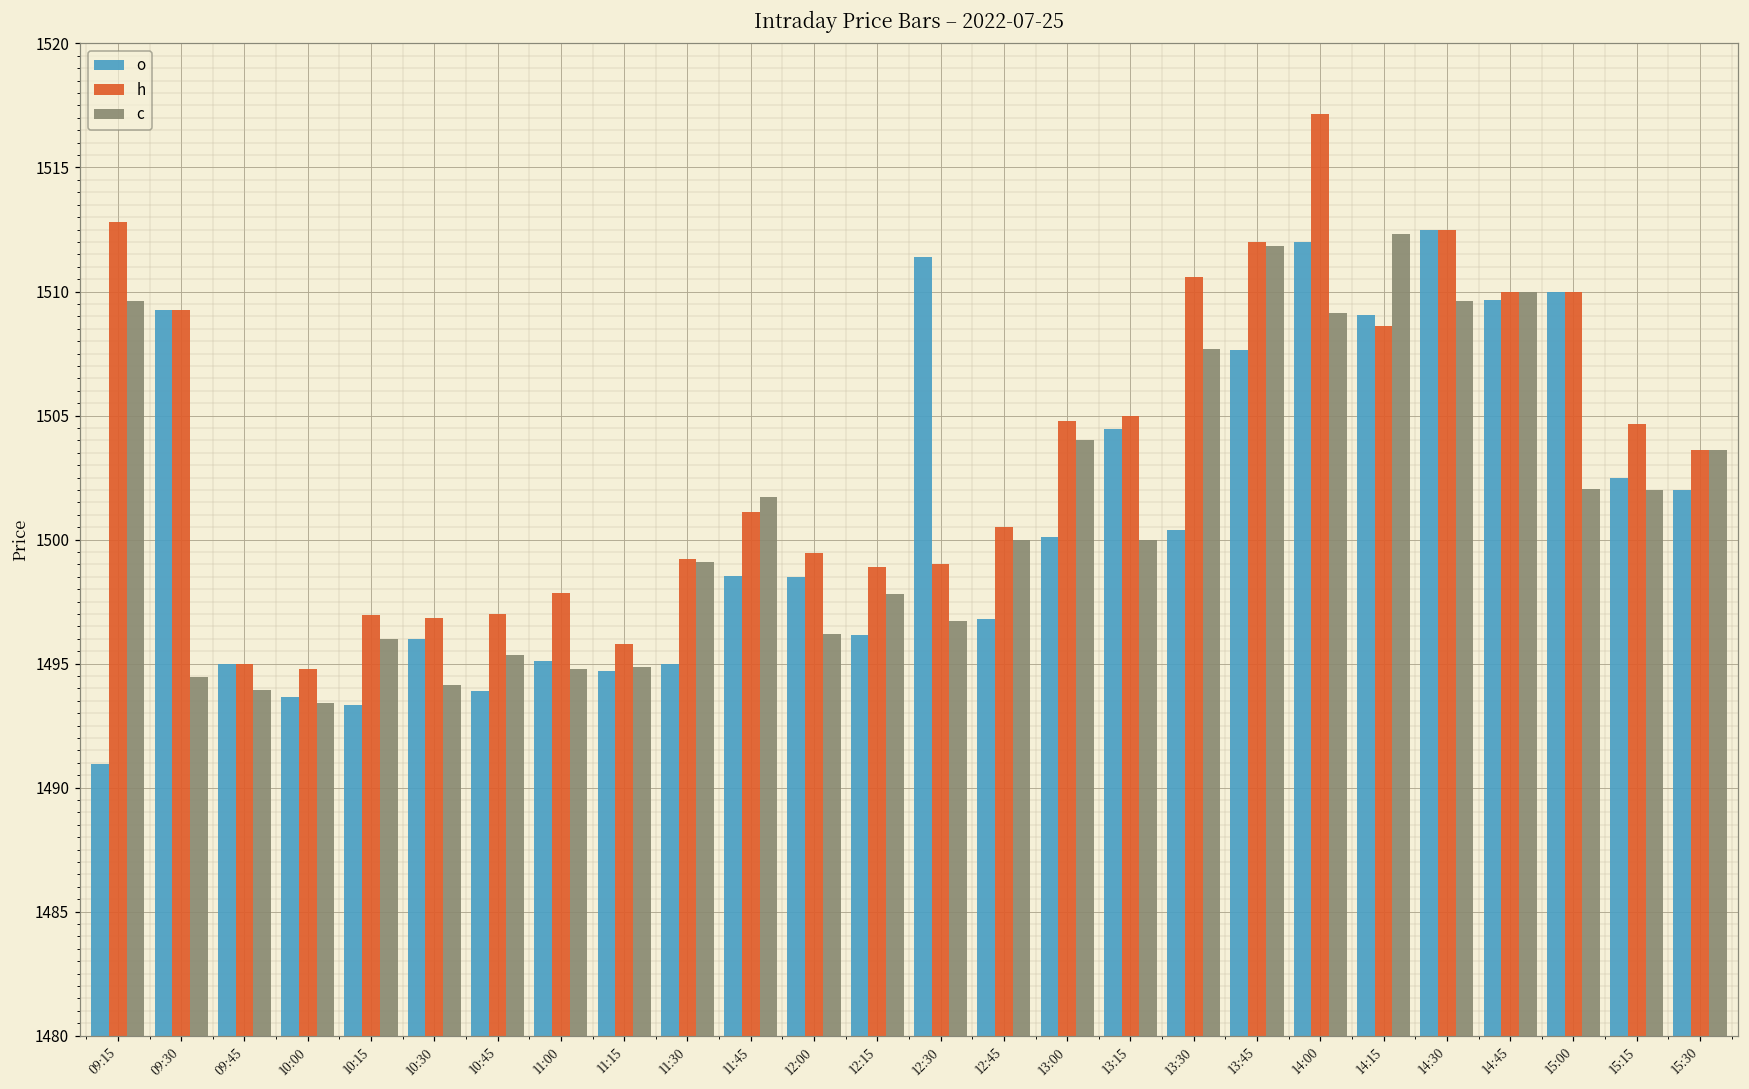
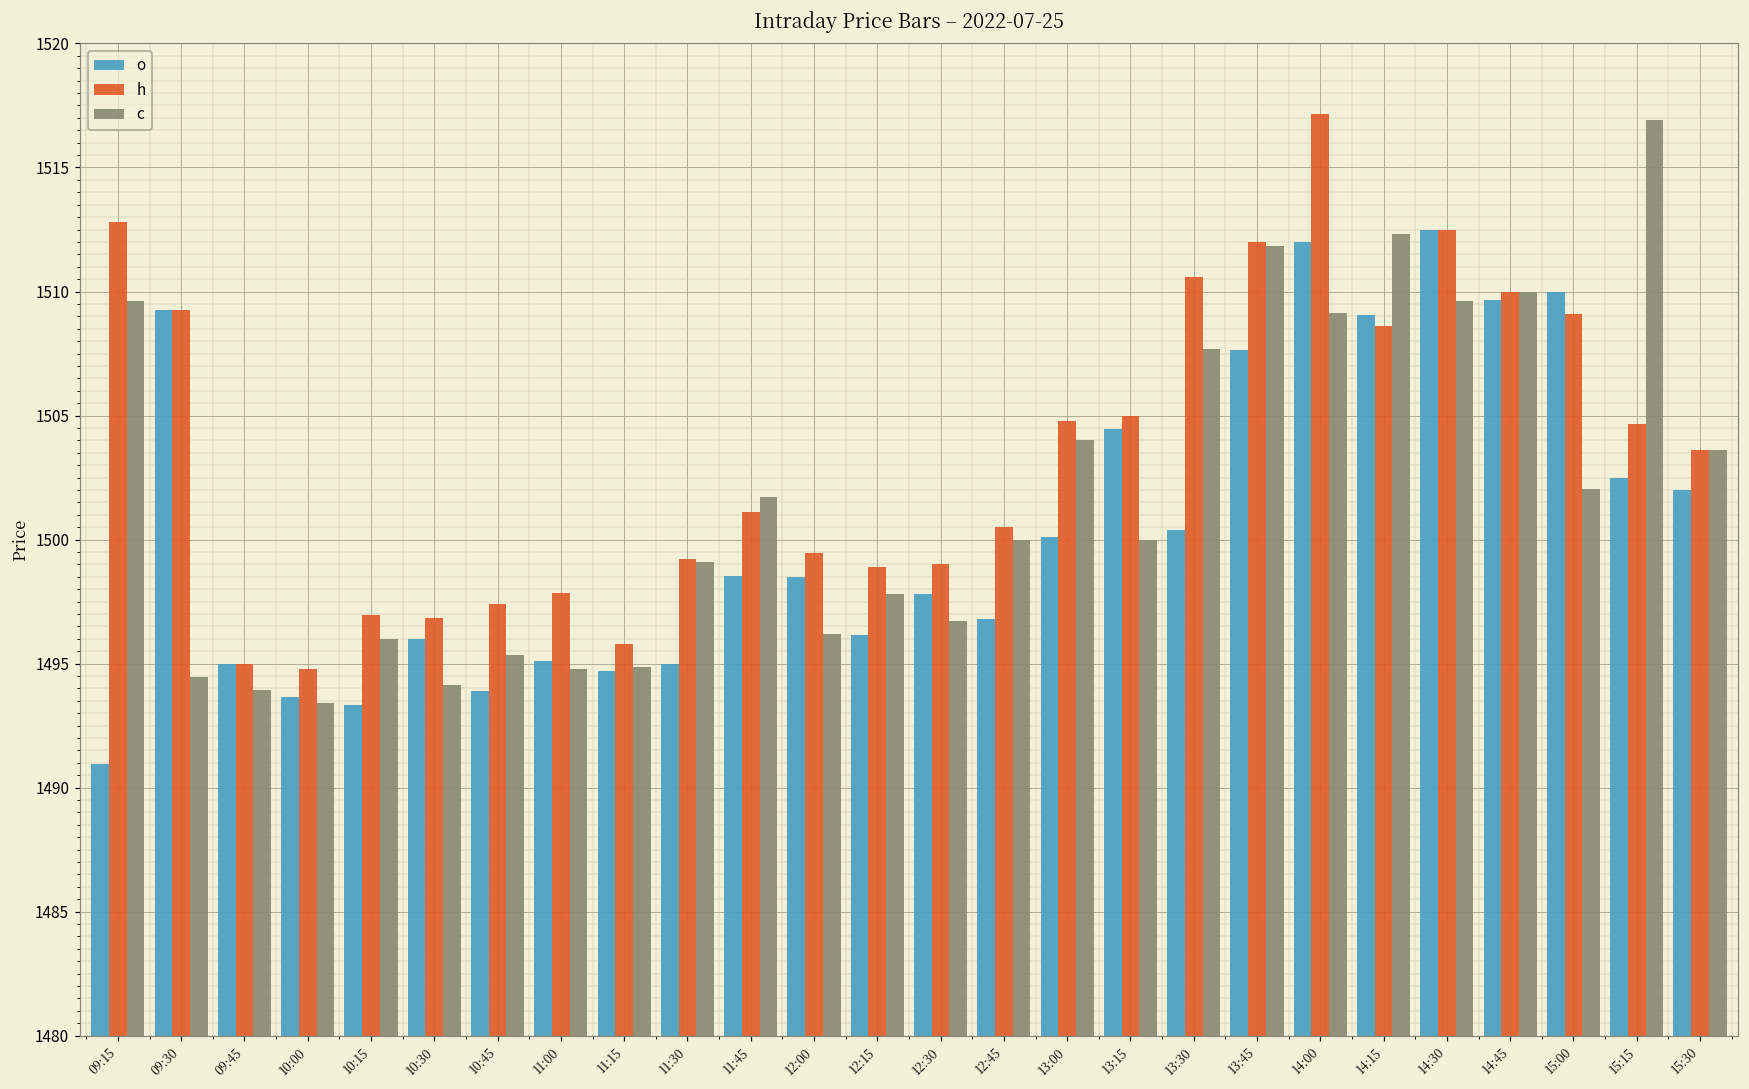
h, 10:45: 1497.0 -> 1497.4
o, 12:30: 1511.4 -> 1497.8
h, 15:00: 1510.0 -> 1509.1
c, 15:15: 1502.0 -> 1516.9
